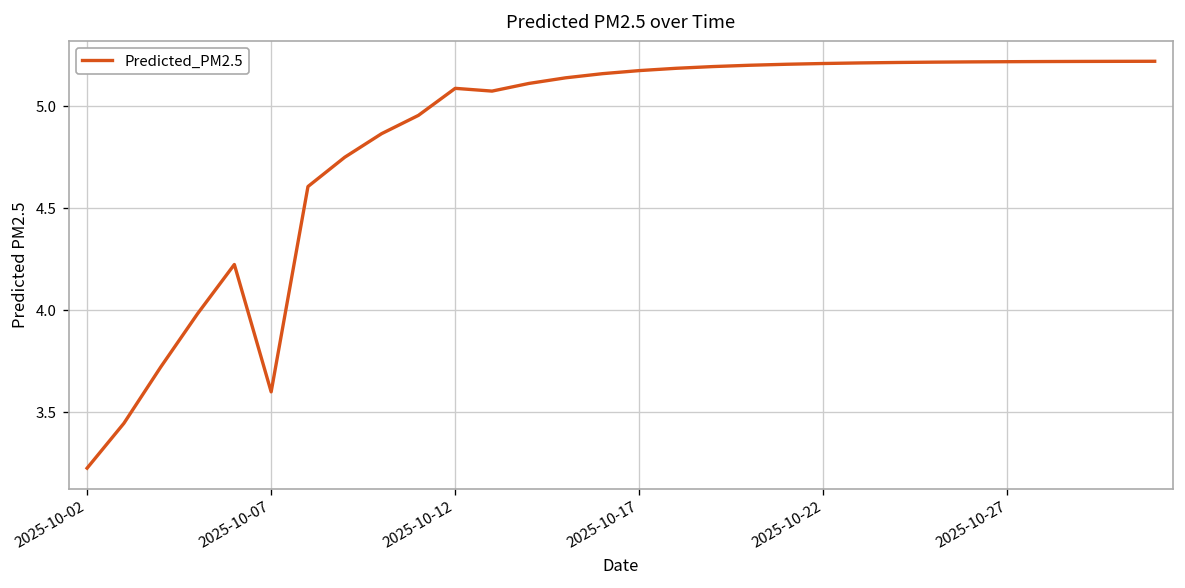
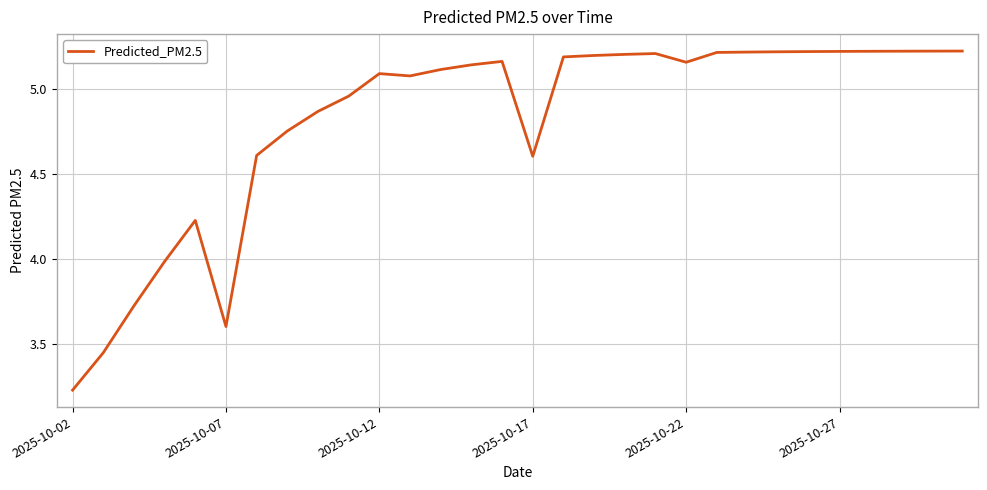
2025-10-17: 5.17 -> 4.60
2025-10-22: 5.21 -> 5.15
